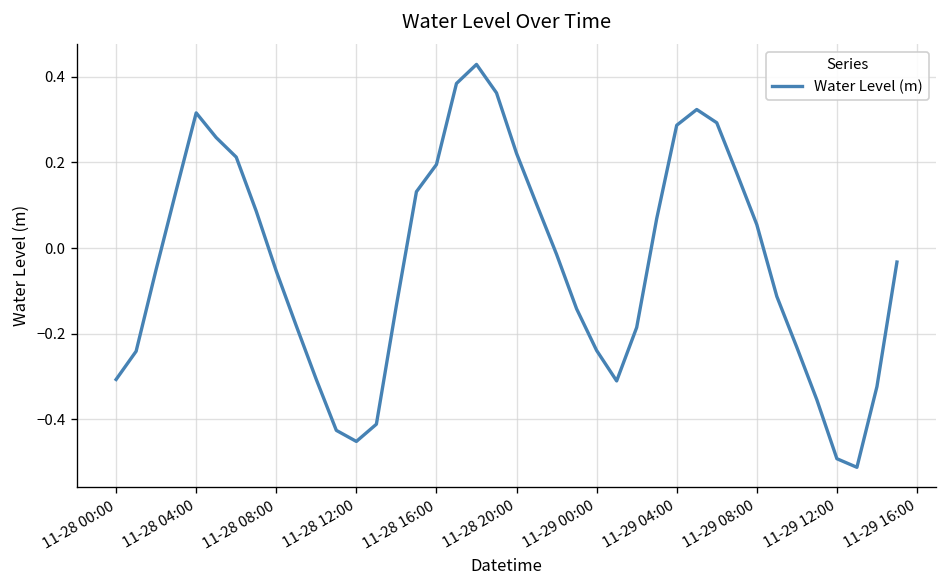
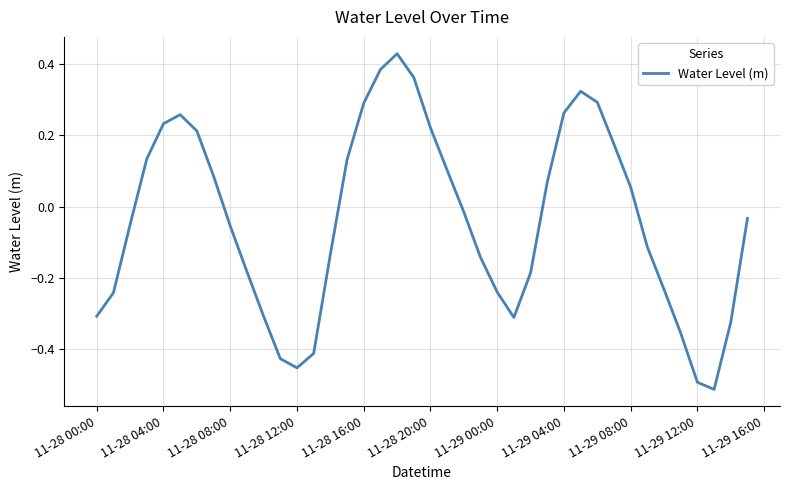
11-28 04:00: 0.32 -> 0.23
11-28 16:00: 0.20 -> 0.29
11-29 04:00: 0.29 -> 0.26
